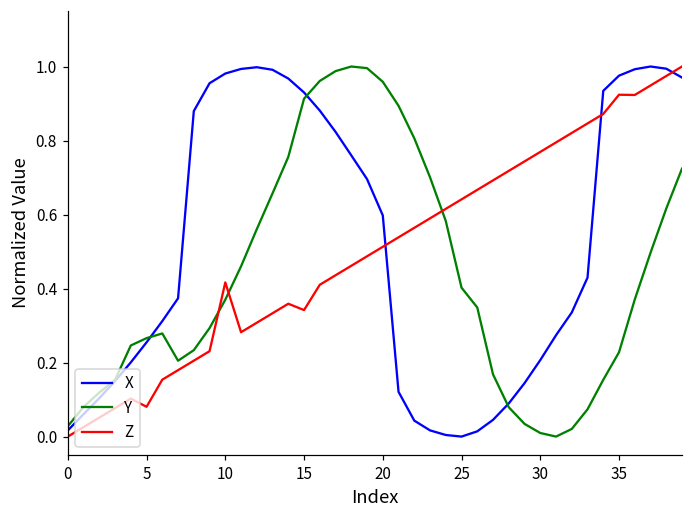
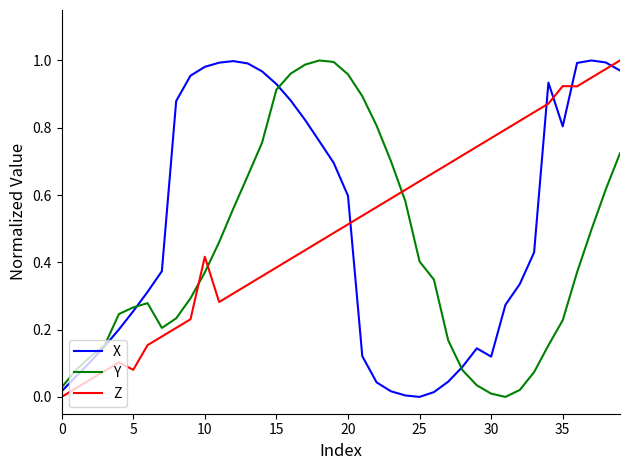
Z, 15: 0.34 -> 0.38
X, 30: 0.21 -> 0.12
X, 35: 0.98 -> 0.80
